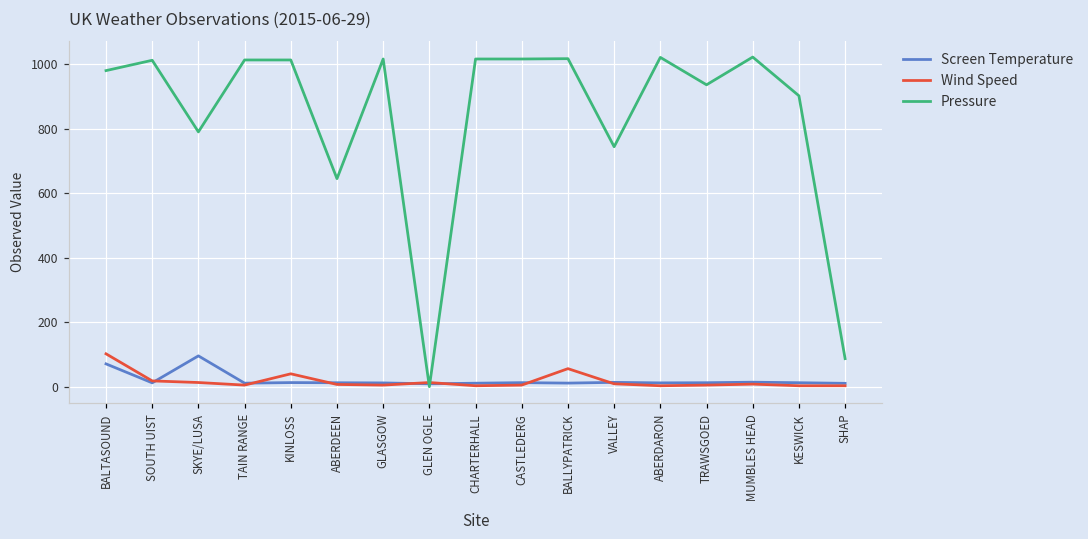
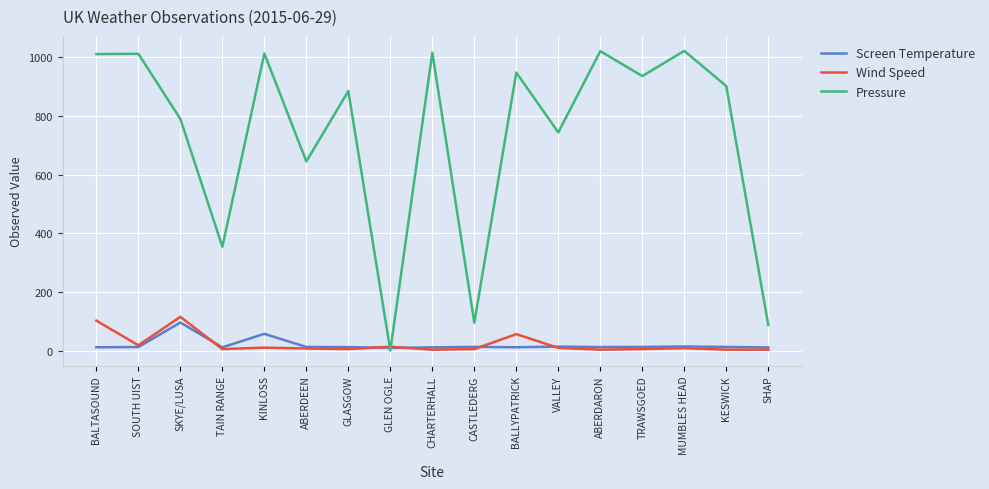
Screen Temperature, BALTASOUND: 70 -> 10
Pressure, BALTASOUND: 980 -> 1010
Wind Speed, SKYE/LUSA: 10 -> 120
Pressure, TAIN RANGE: 1010 -> 350
Screen Temperature, KINLOSS: 10 -> 60
Wind Speed, KINLOSS: 40 -> 10
Pressure, GLASGOW: 1020 -> 890
Pressure, CASTLEDERG: 1020 -> 100
Pressure, BALLYPATRICK: 1020 -> 950
